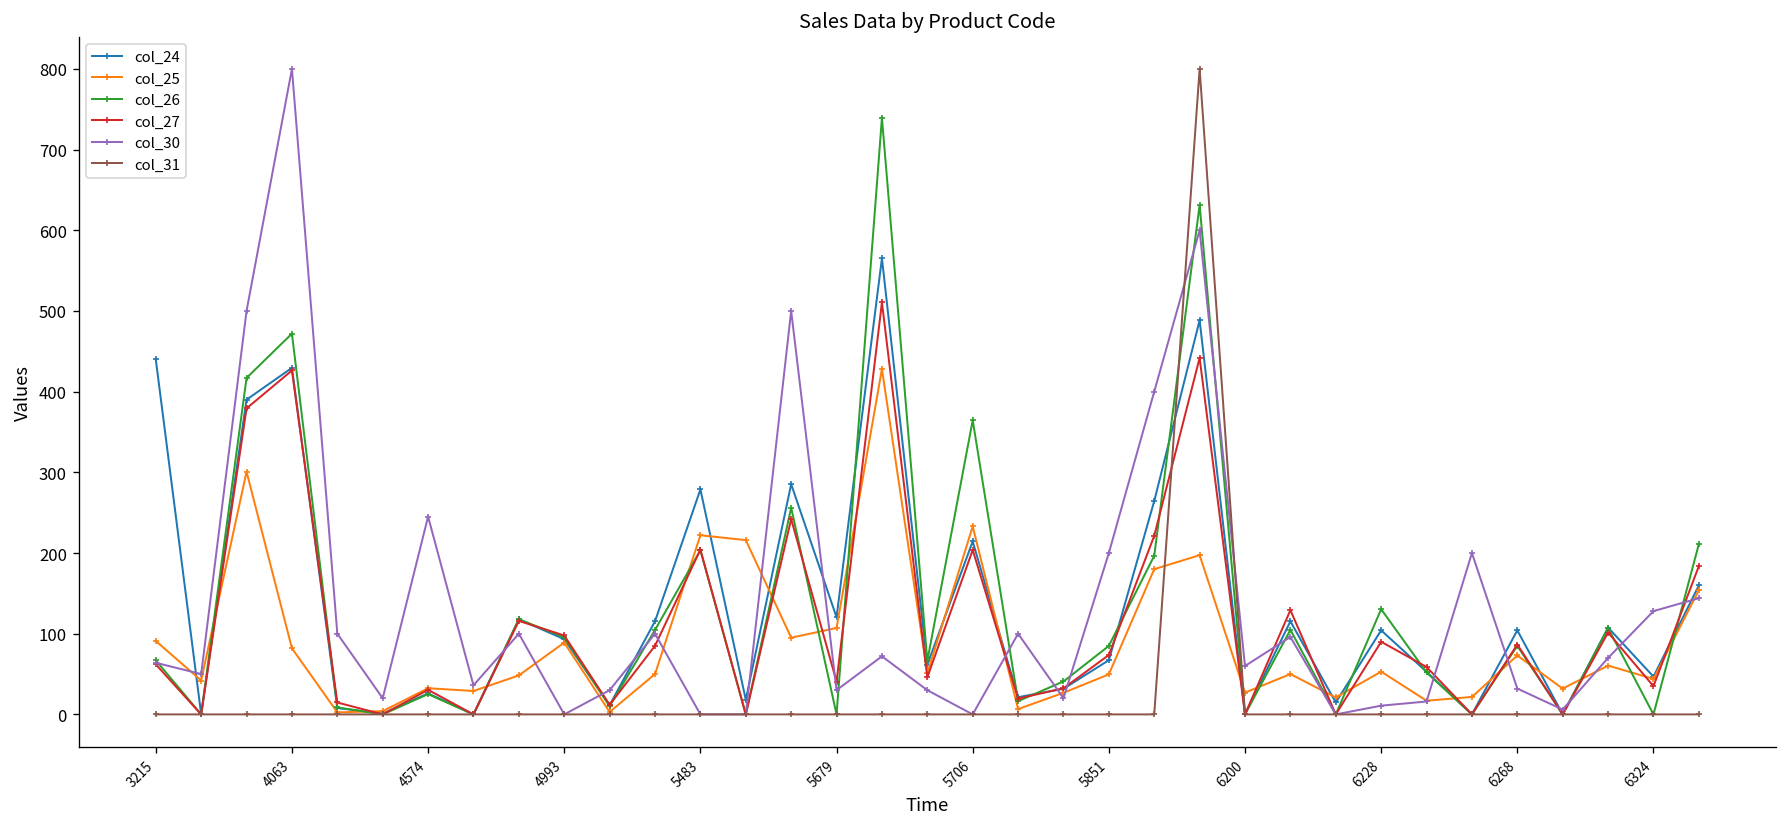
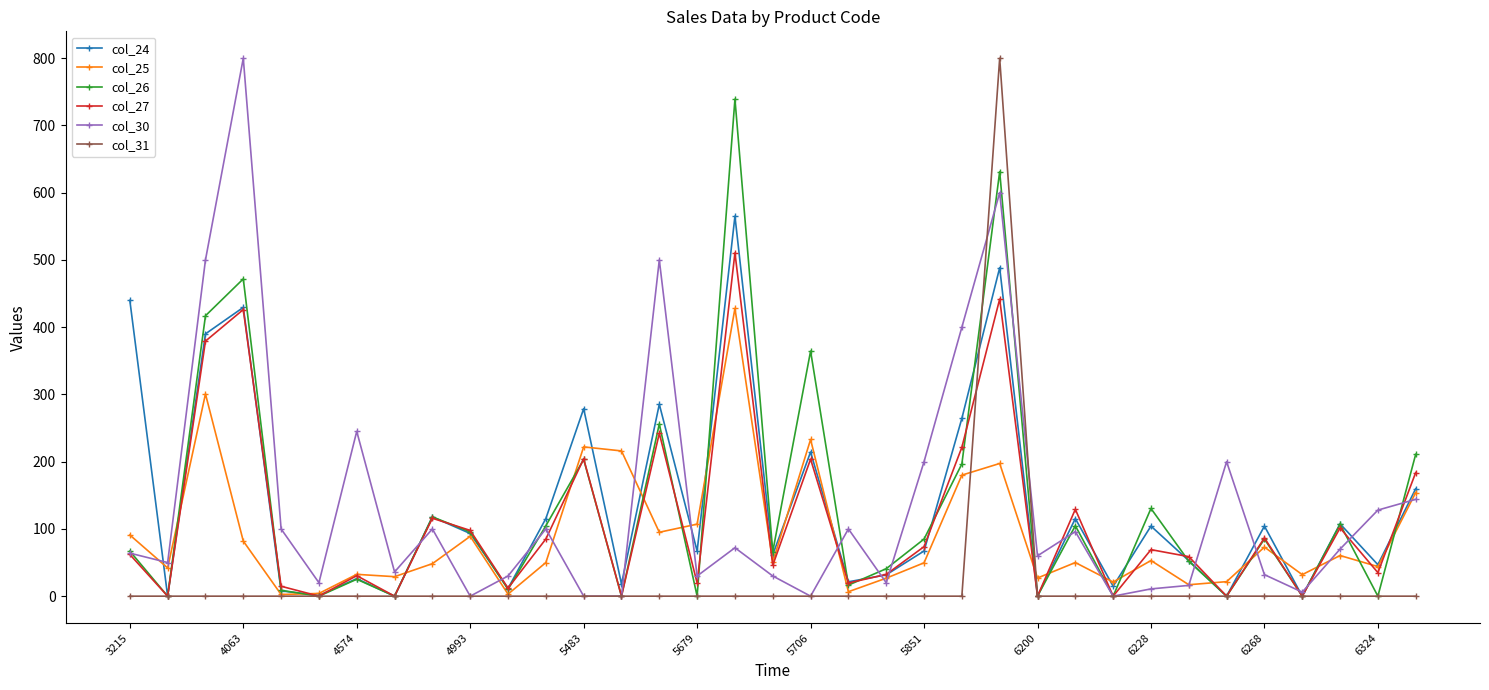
col_24, 5679: 120 -> 70
col_27, 5679: 40 -> 20
col_27, 6228: 90 -> 70
